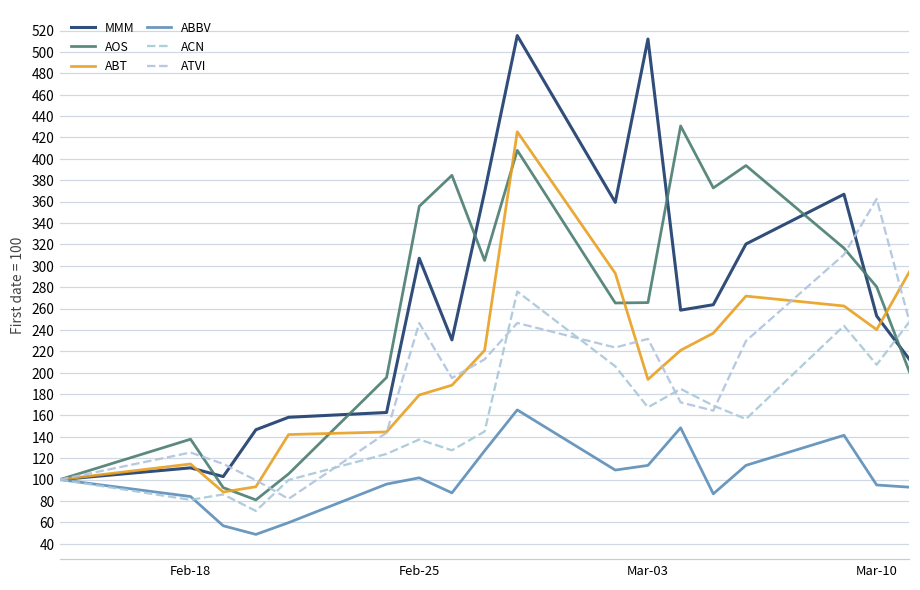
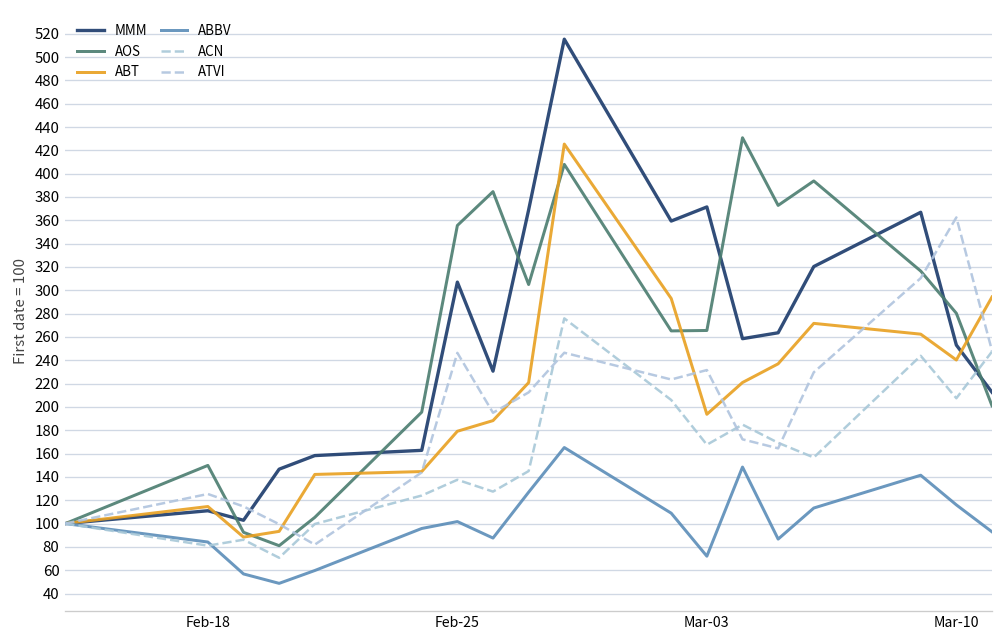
AOS, Feb-18: 140 -> 150
MMM, Mar-03: 510 -> 370
ABBV, Mar-03: 110 -> 70
ABBV, Mar-10: 90 -> 120
